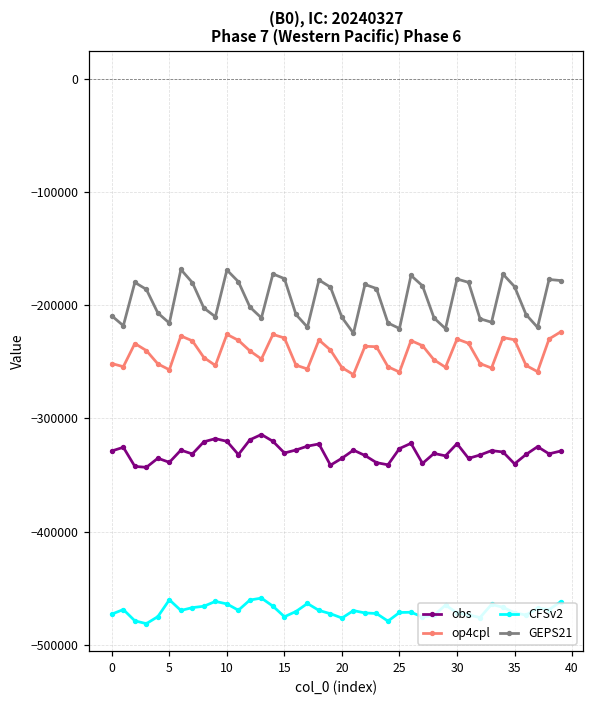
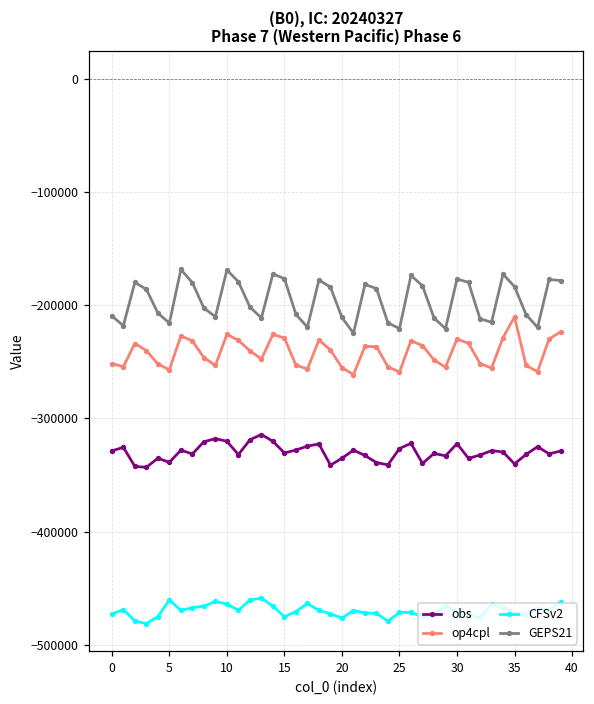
op4cpl, 35: -231000 -> -210000
